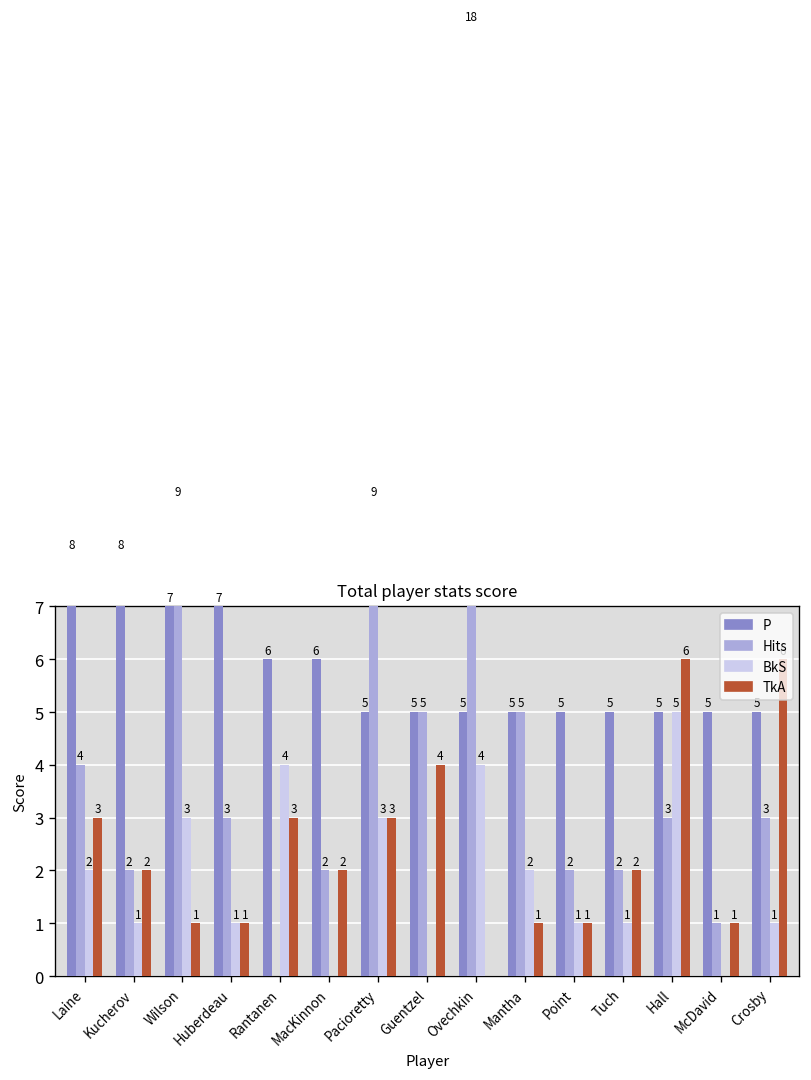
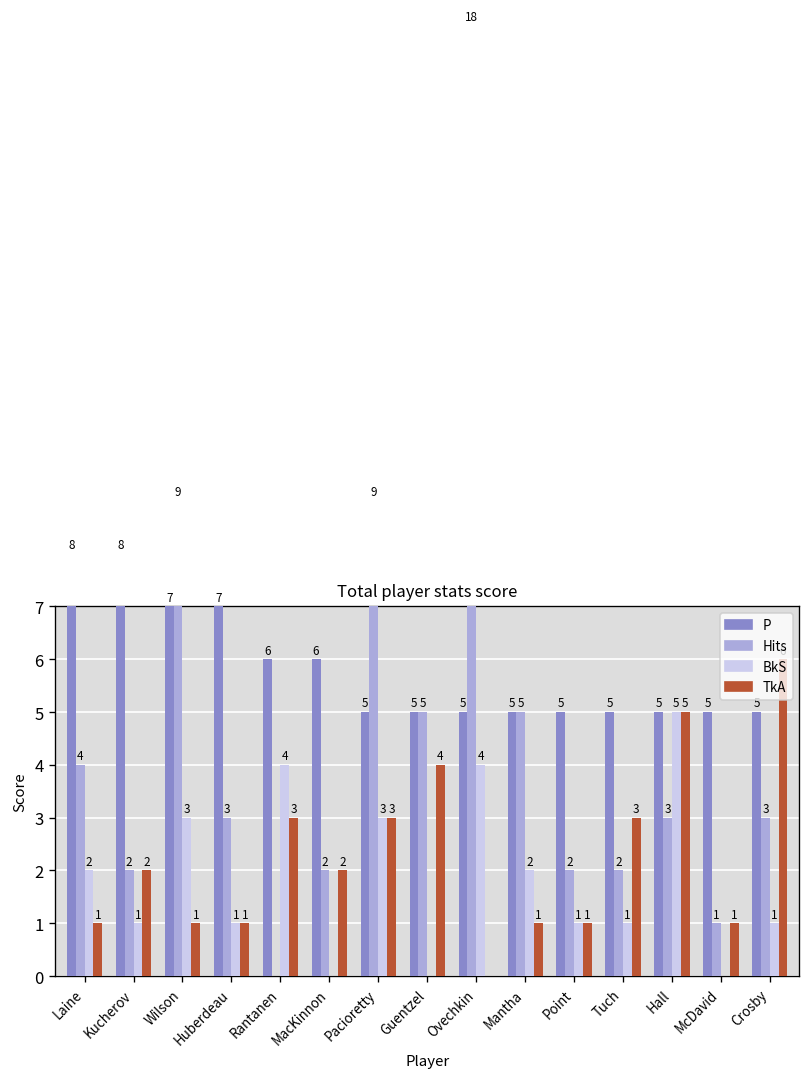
TkA, Laine: 3 -> 1
TkA, Tuch: 2 -> 3
TkA, Hall: 6 -> 5
